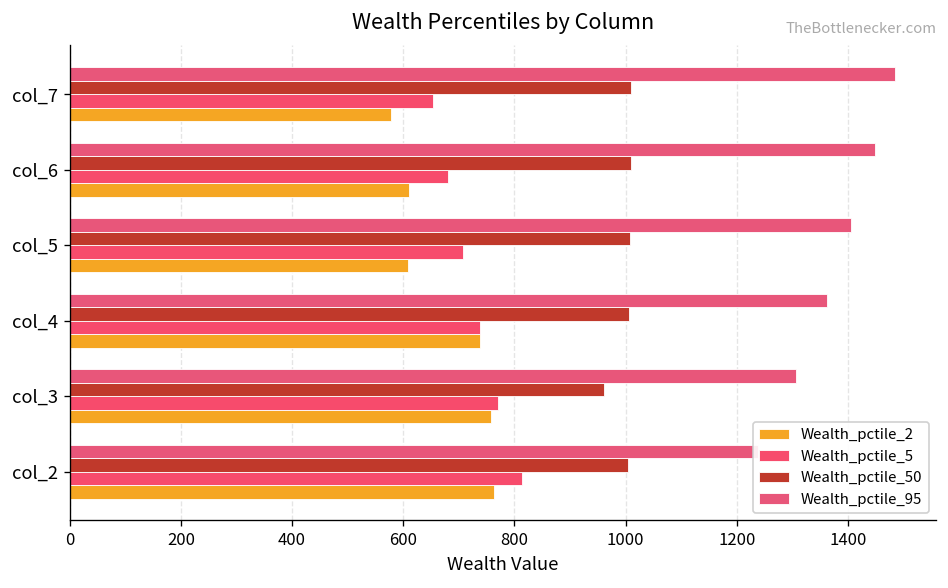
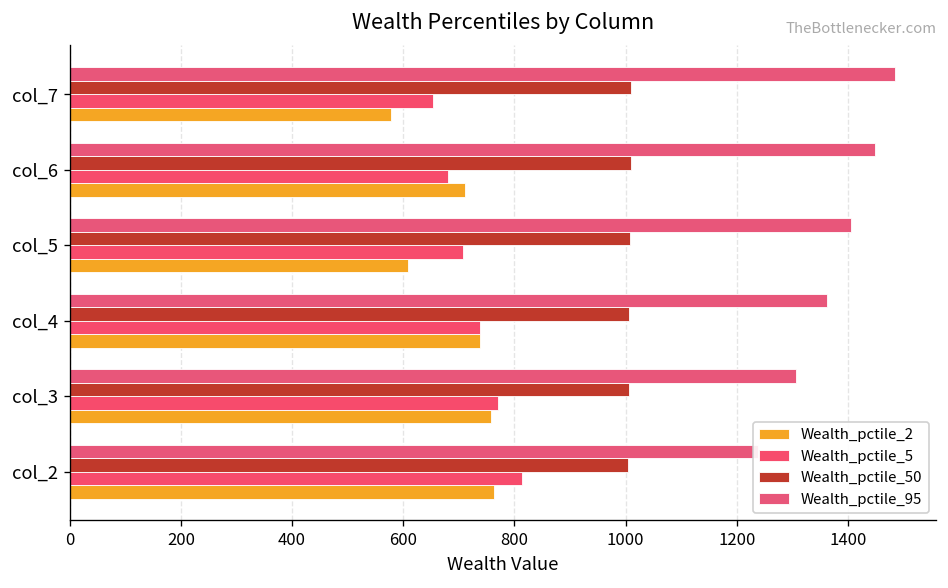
Wealth_pctile_2, col_6: 610 -> 710
Wealth_pctile_50, col_3: 960 -> 1010
